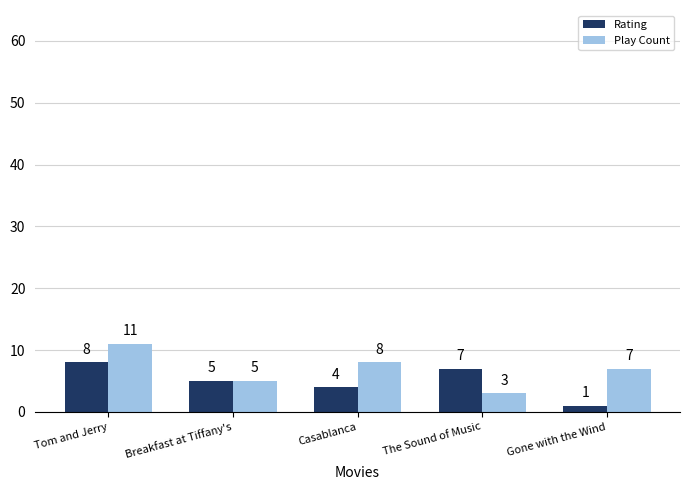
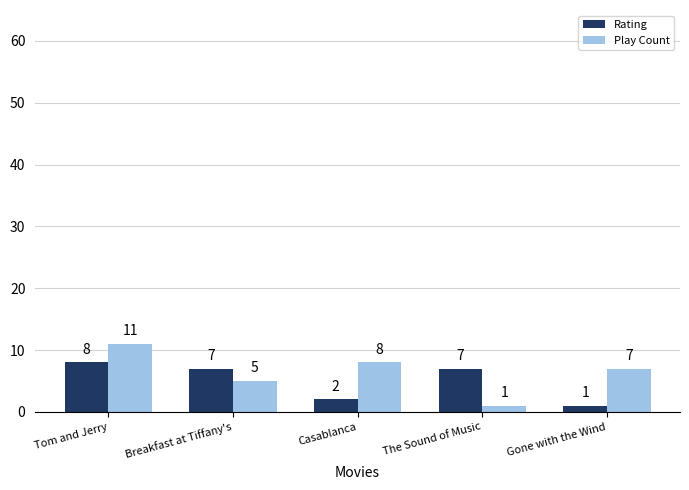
Rating, Breakfast at Tiffany's: 5 -> 7
Rating, Casablanca: 4 -> 2
Play Count, The Sound of Music: 3 -> 1
